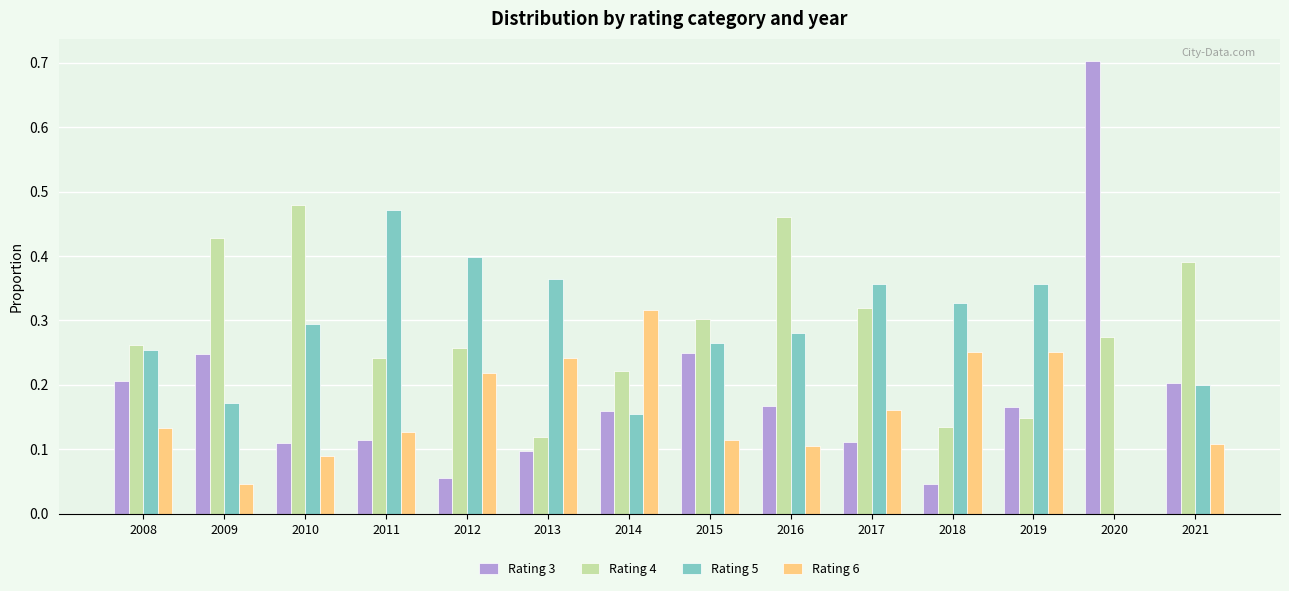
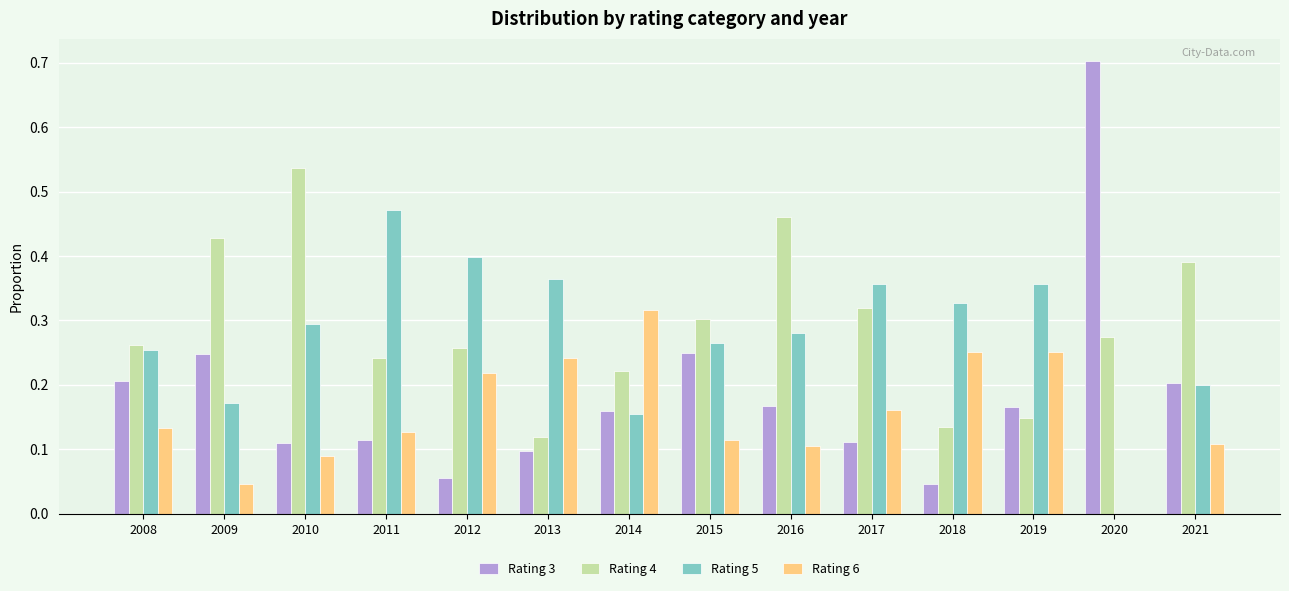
Rating 4, 2010: 0.48 -> 0.54
